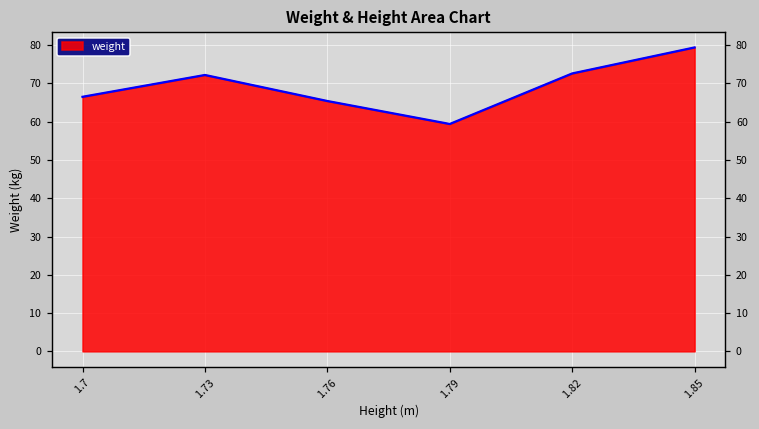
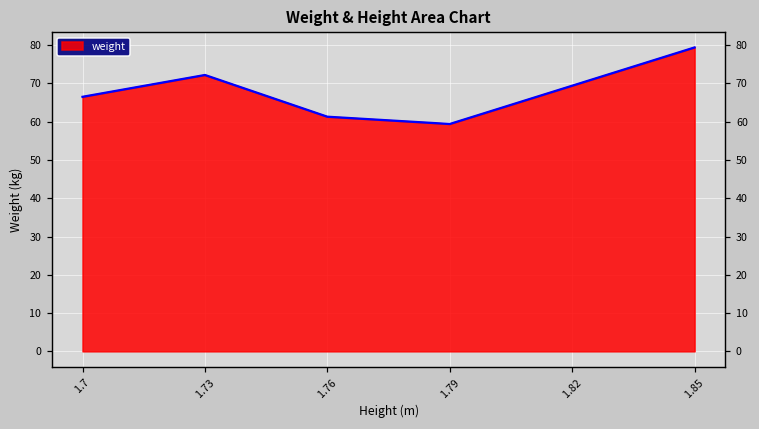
1.76: 65 -> 61
1.82: 73 -> 69
